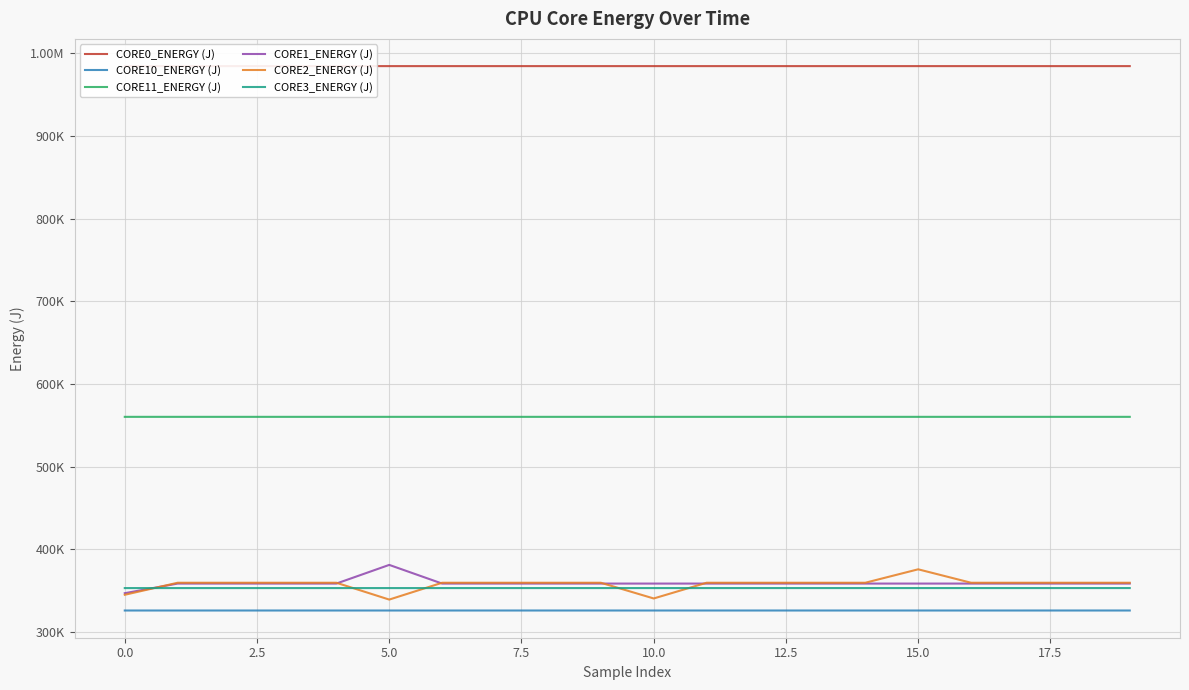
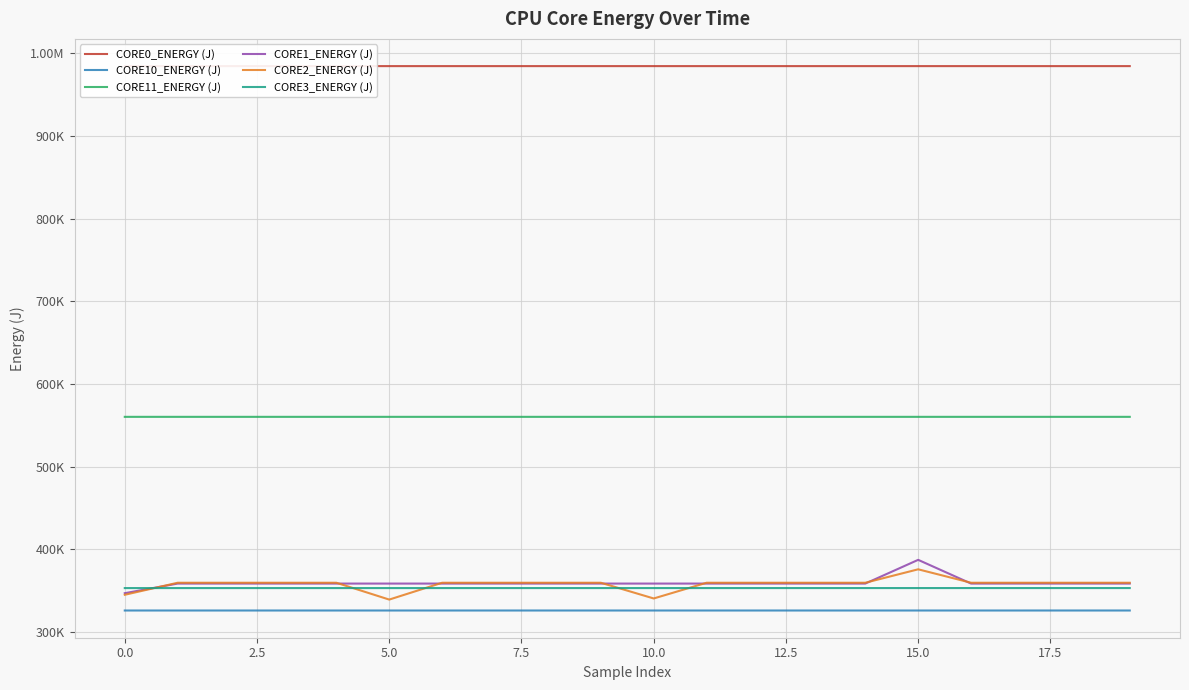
CORE1_ENERGY (J), 5.0: 380000 -> 360000
CORE1_ENERGY (J), 15.0: 360000 -> 390000
